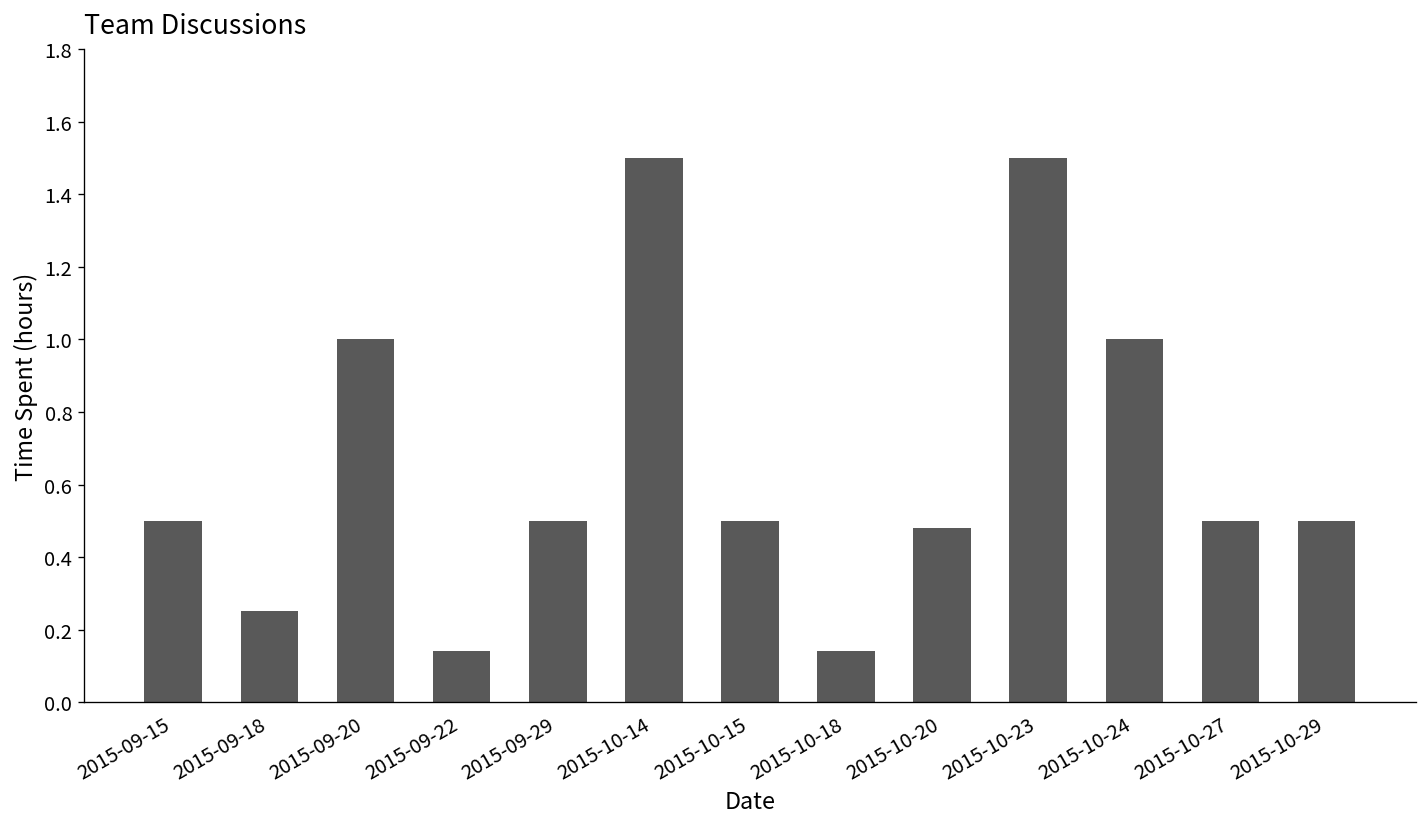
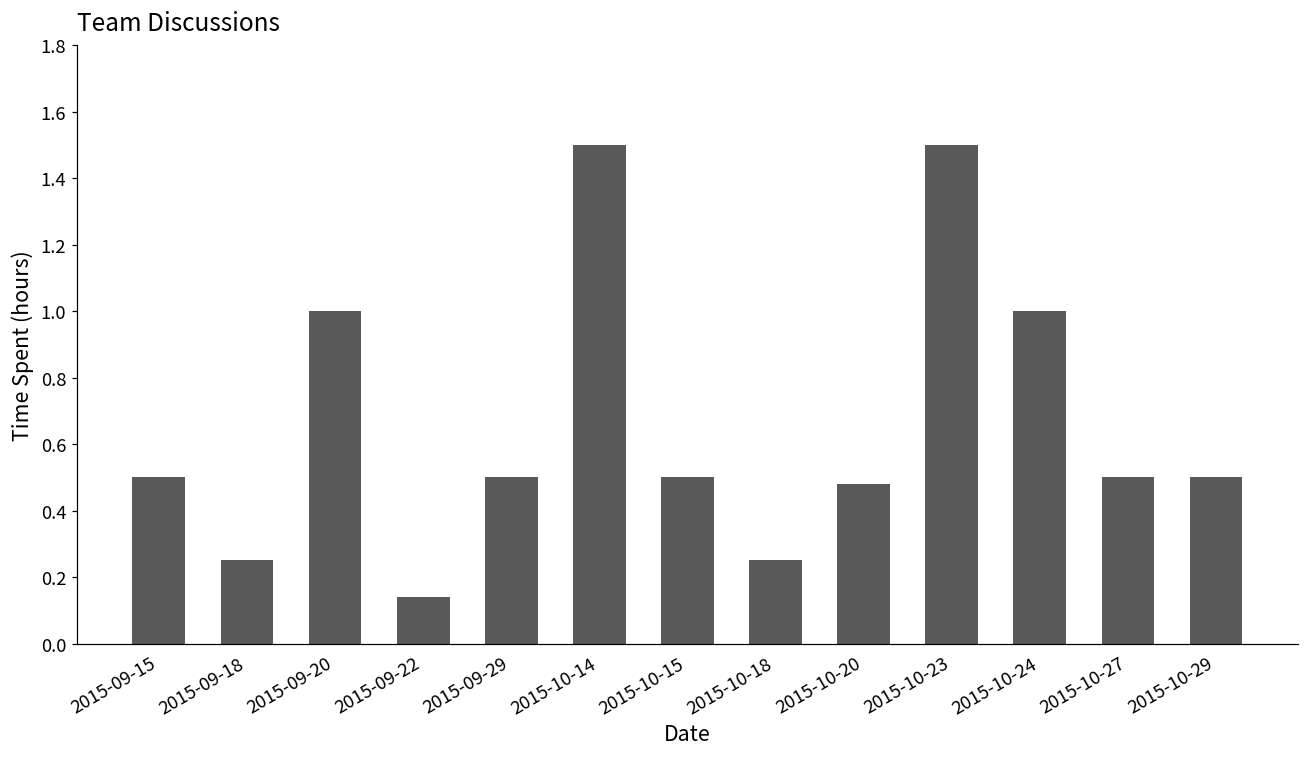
2015-10-18: 0.14 -> 0.25
